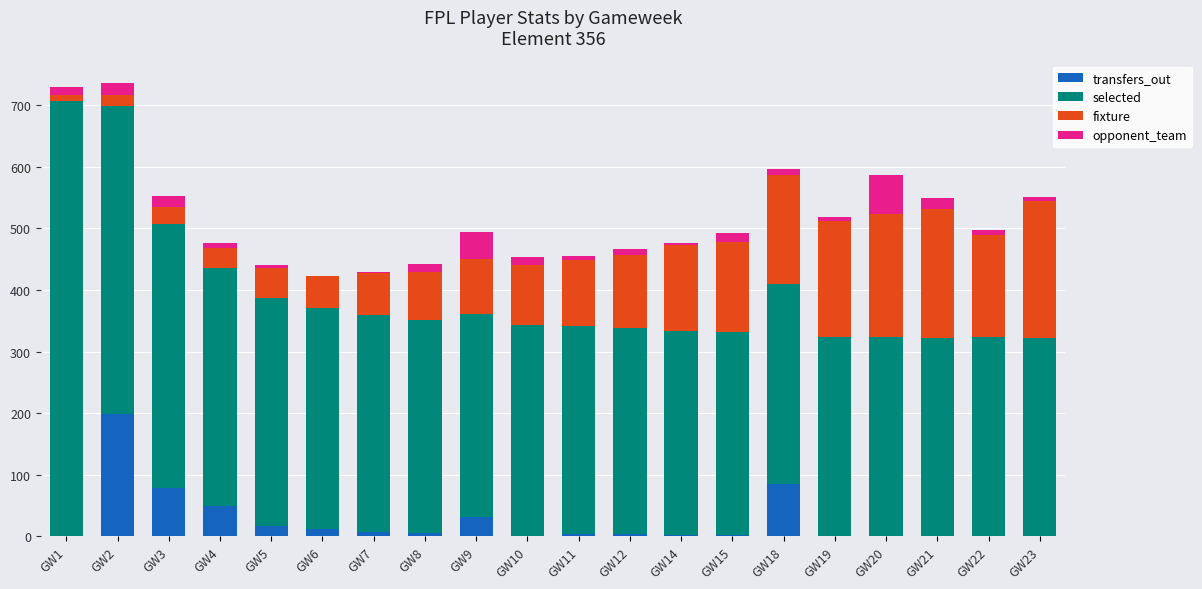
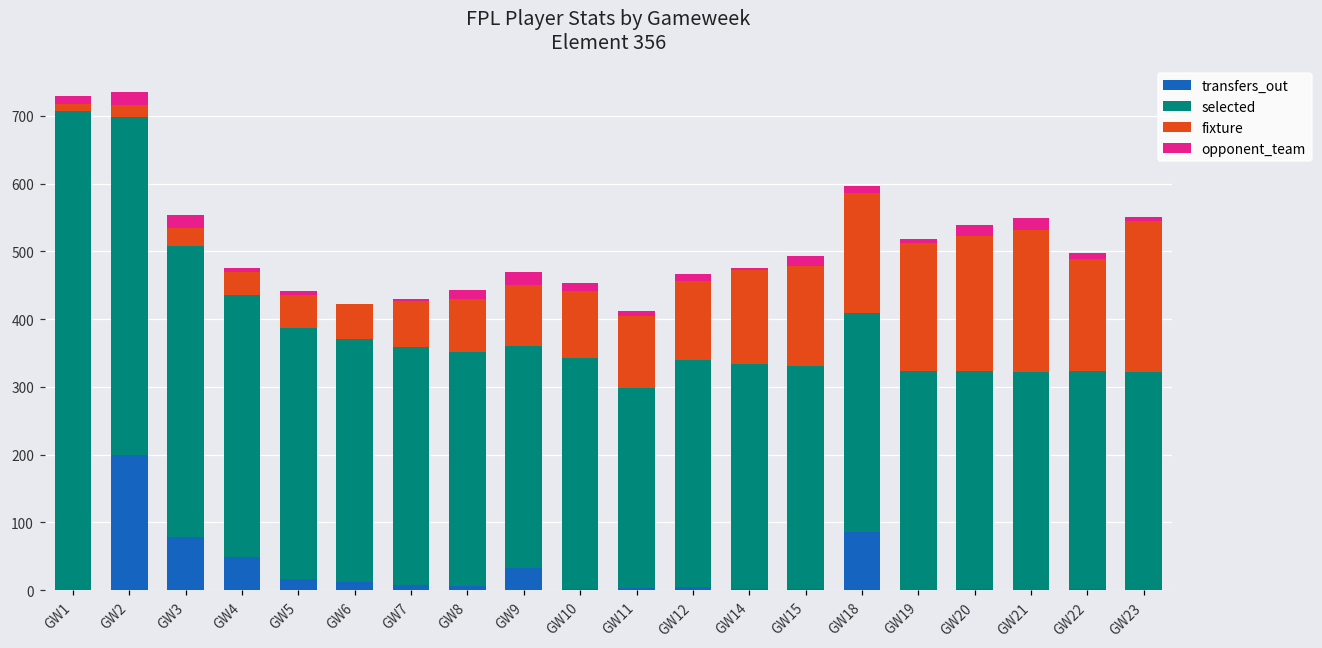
opponent_team, GW9: 40 -> 20
selected, GW11: 340 -> 300
opponent_team, GW20: 60 -> 20
